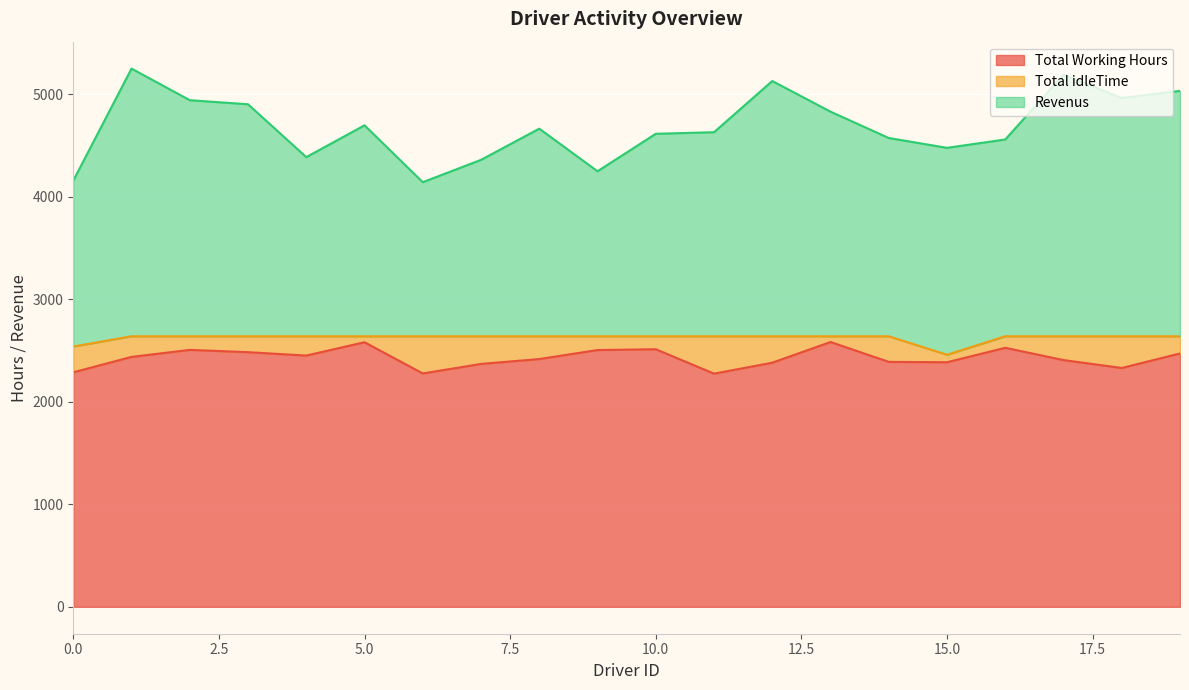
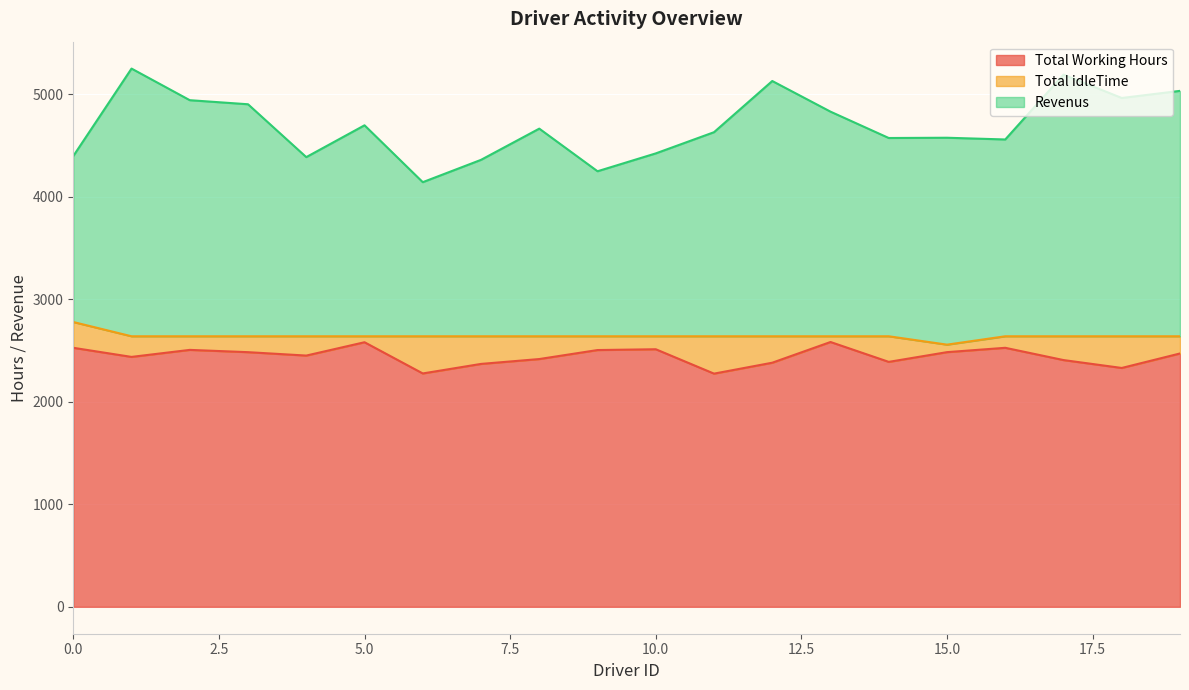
Total Working Hours, 0.0: 2290 -> 2530
Revenus, 10.0: 4620 -> 4420
Total Working Hours, 15.0: 2390 -> 2490
